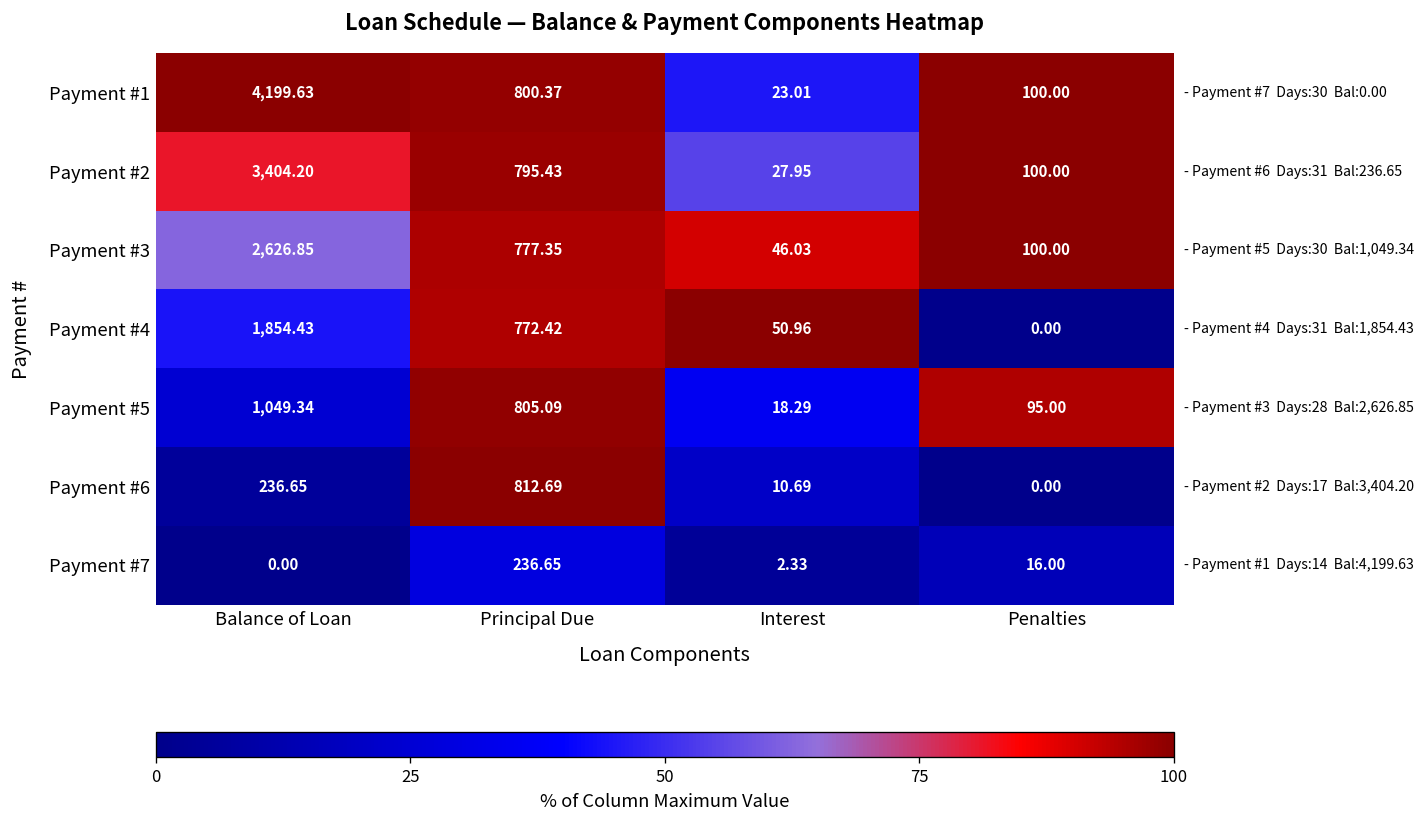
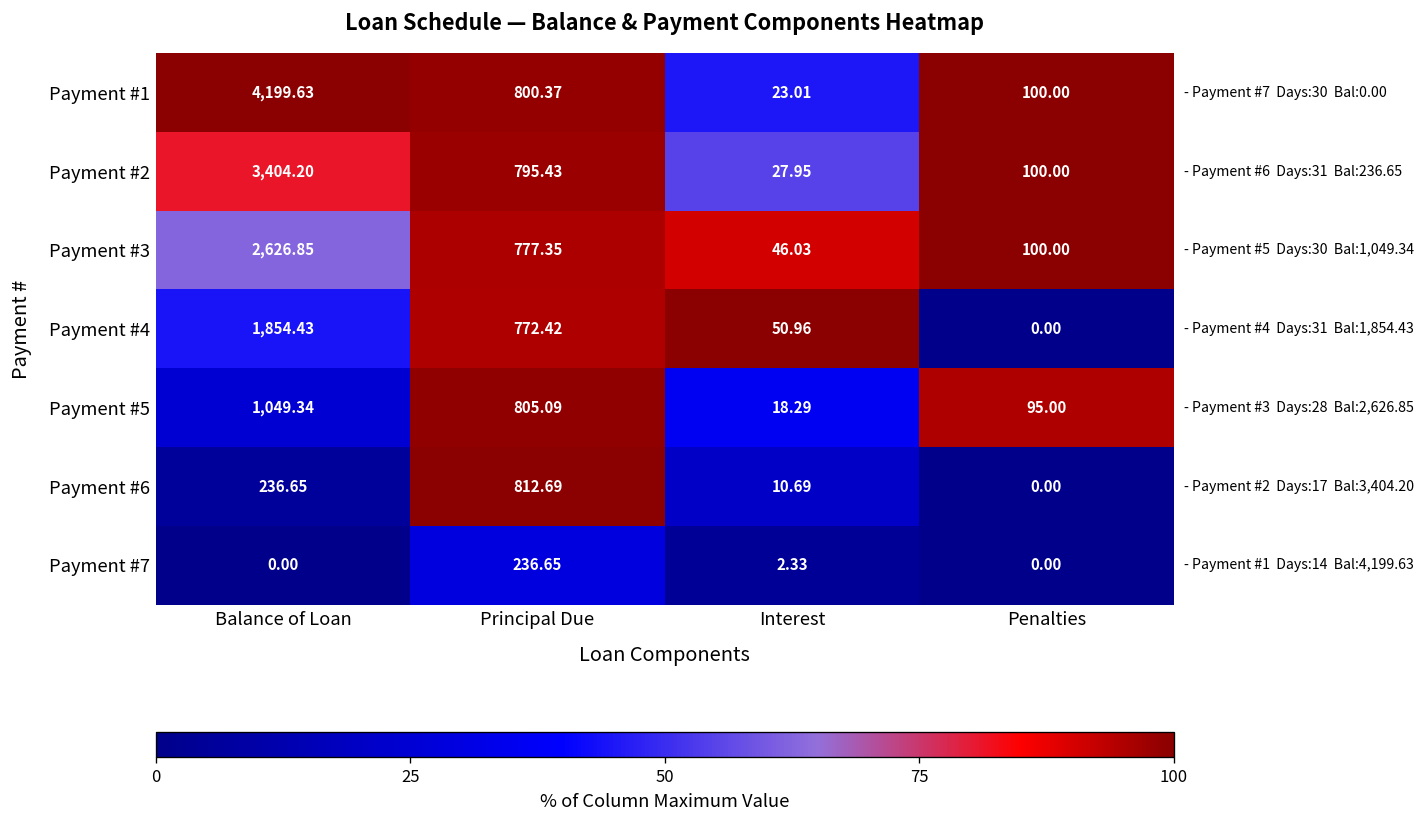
Payment #7, Penalties: 16.00 -> 0.00
